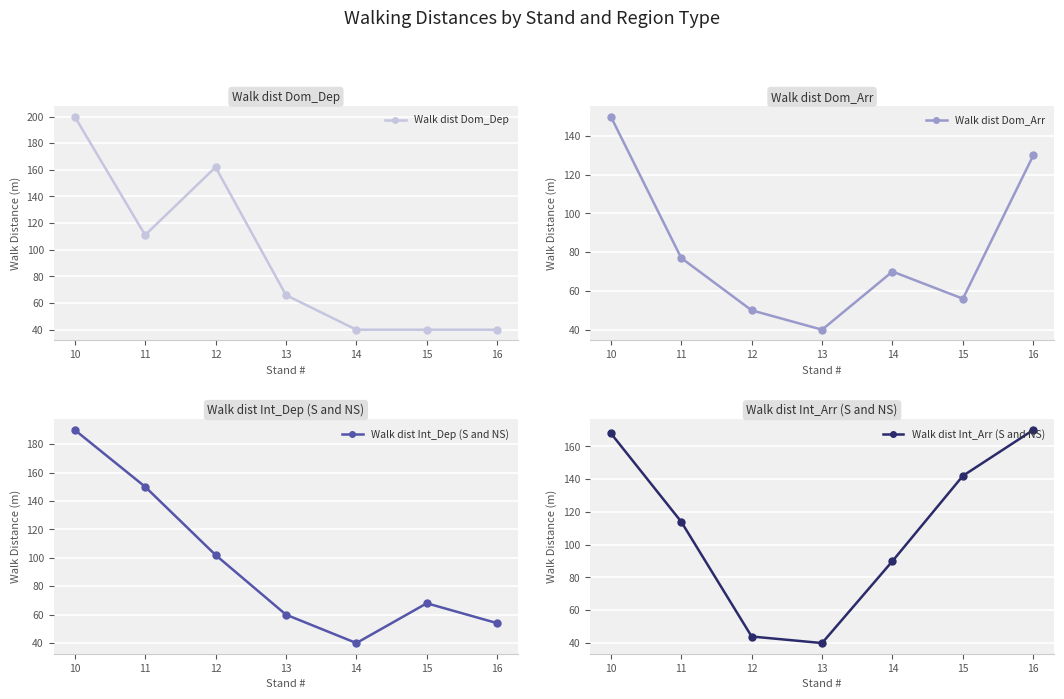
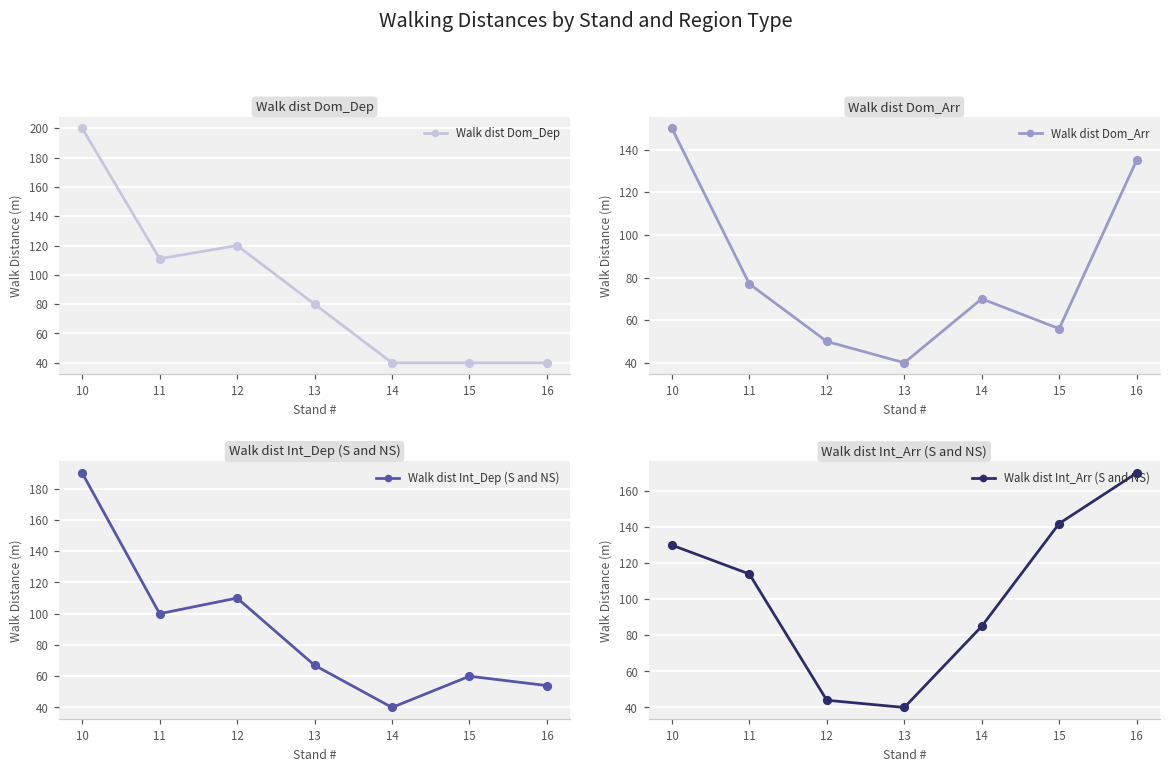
Walk dist Dom_Dep, 12: 162 -> 120
Walk dist Dom_Dep, 13: 66 -> 80
Walk dist Dom_Arr, 16: 130 -> 135
Walk dist Int_Dep (S and NS), 11: 150 -> 100
Walk dist Int_Dep (S and NS), 12: 102 -> 110
Walk dist Int_Dep (S and NS), 13: 60 -> 67
Walk dist Int_Dep (S and NS), 15: 68 -> 60
Walk dist Int_Arr (S and NS), 10: 168 -> 130
Walk dist Int_Arr (S and NS), 14: 90 -> 85
